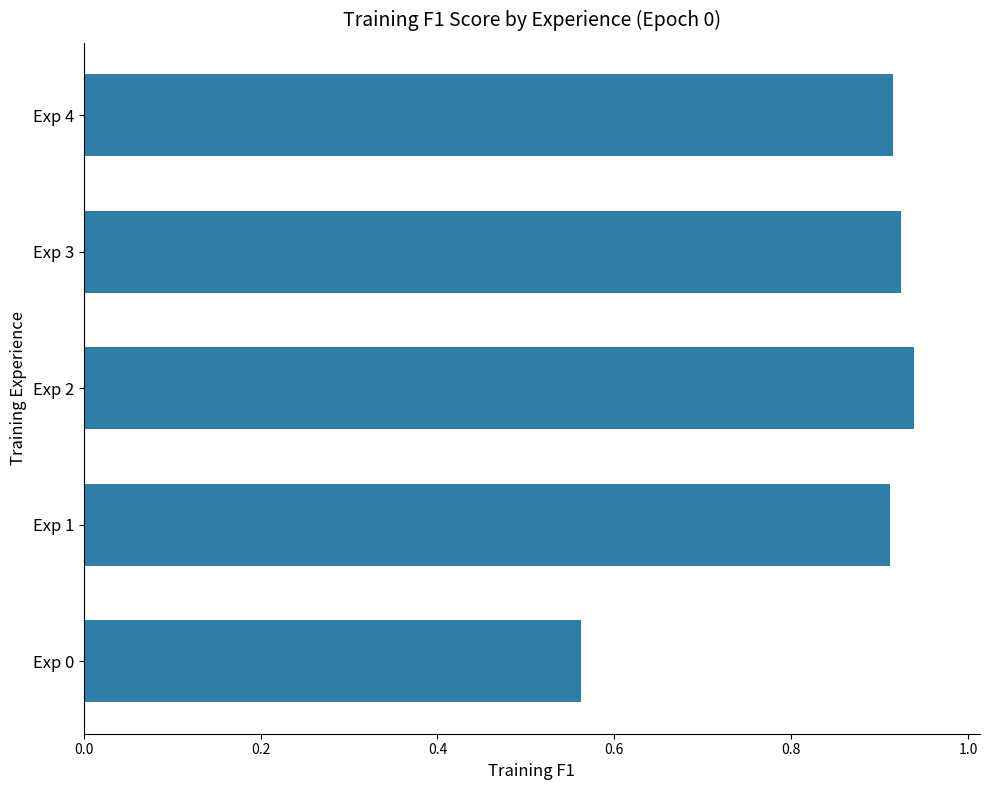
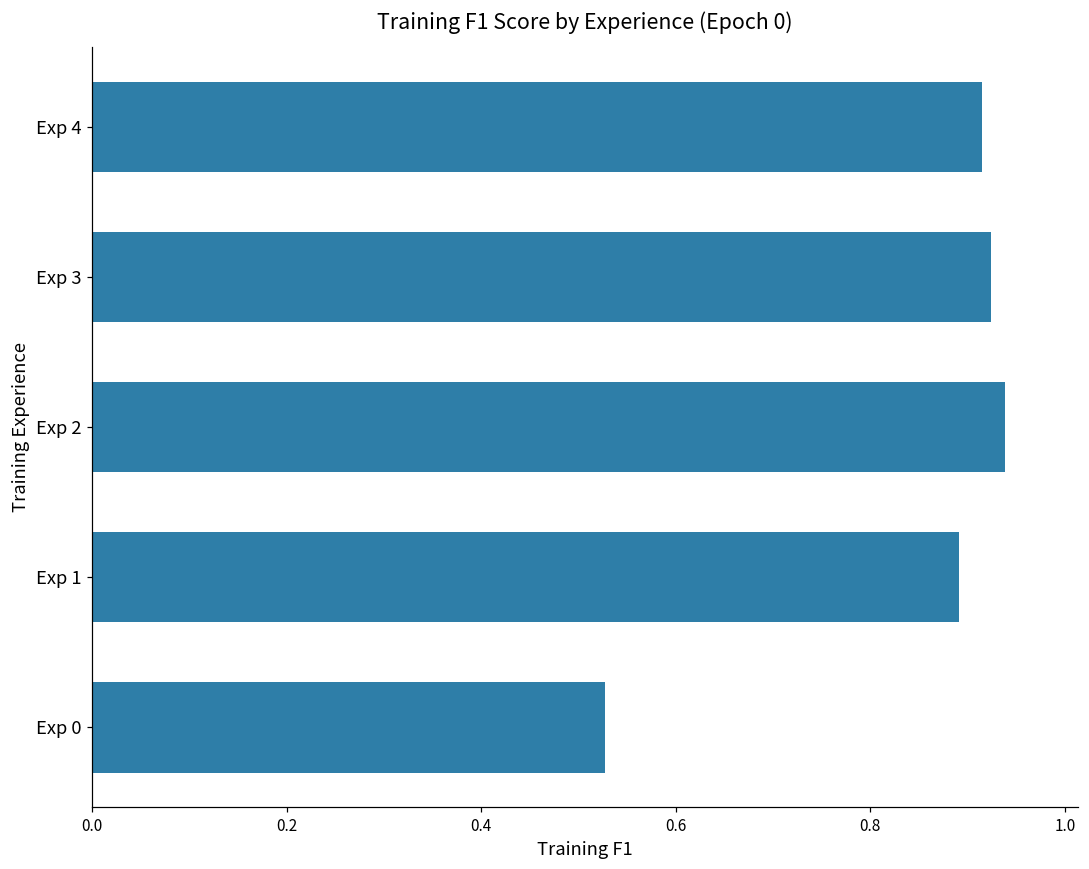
Exp 1: 0.91 -> 0.89
Exp 0: 0.56 -> 0.53
